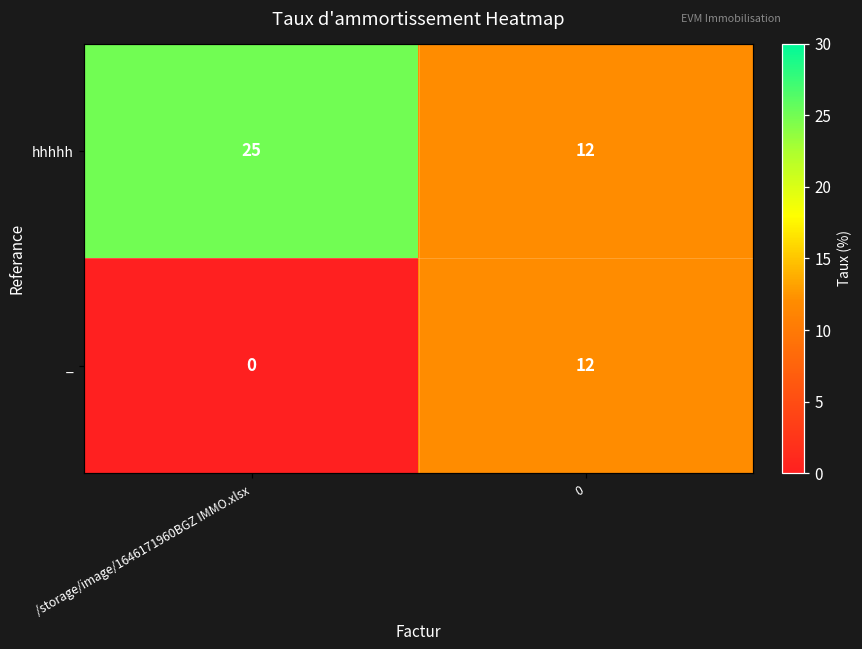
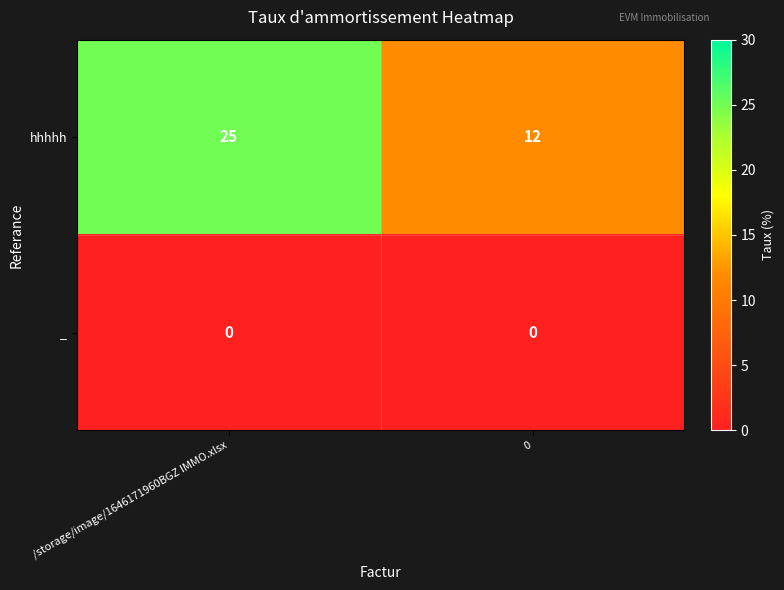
_, 0: 12 -> 0
